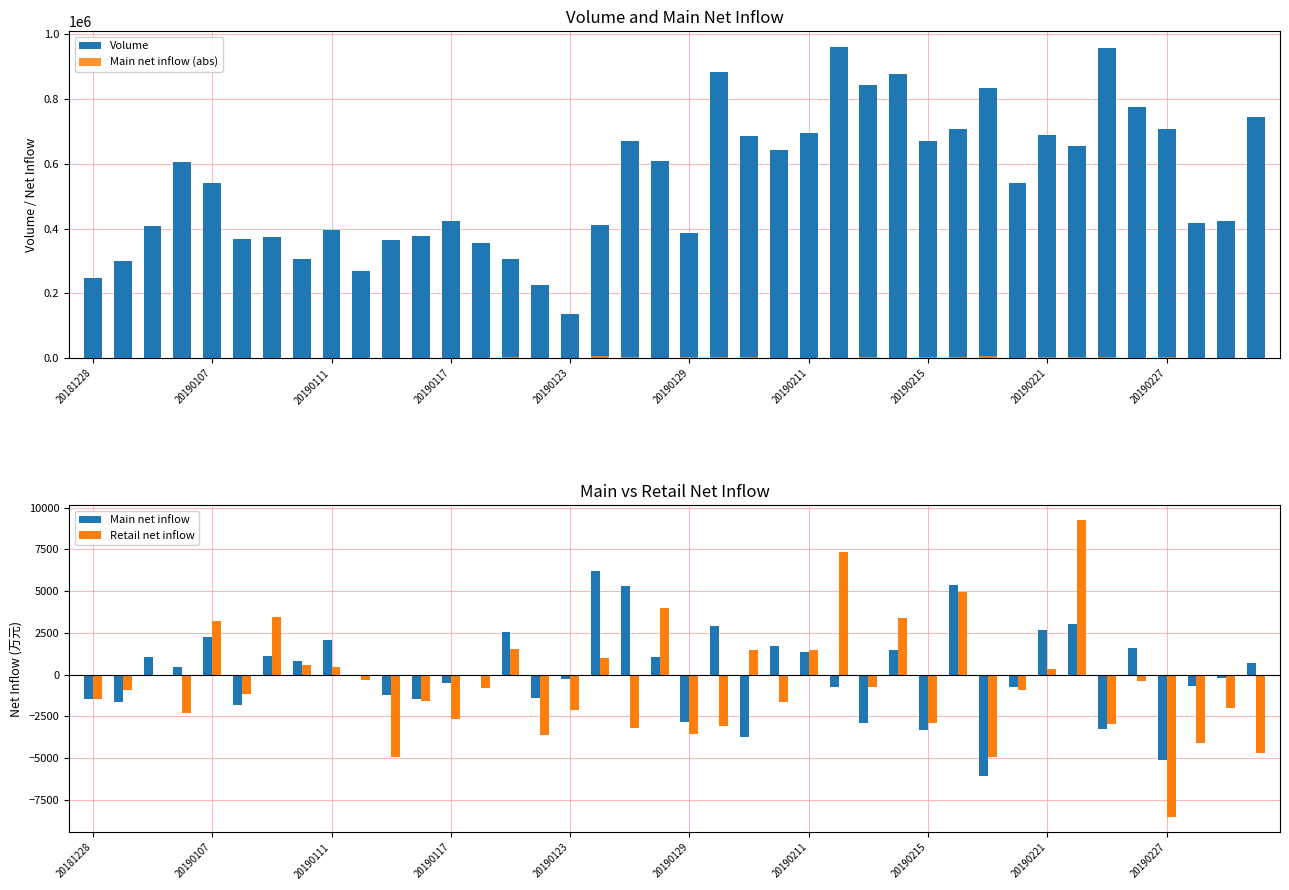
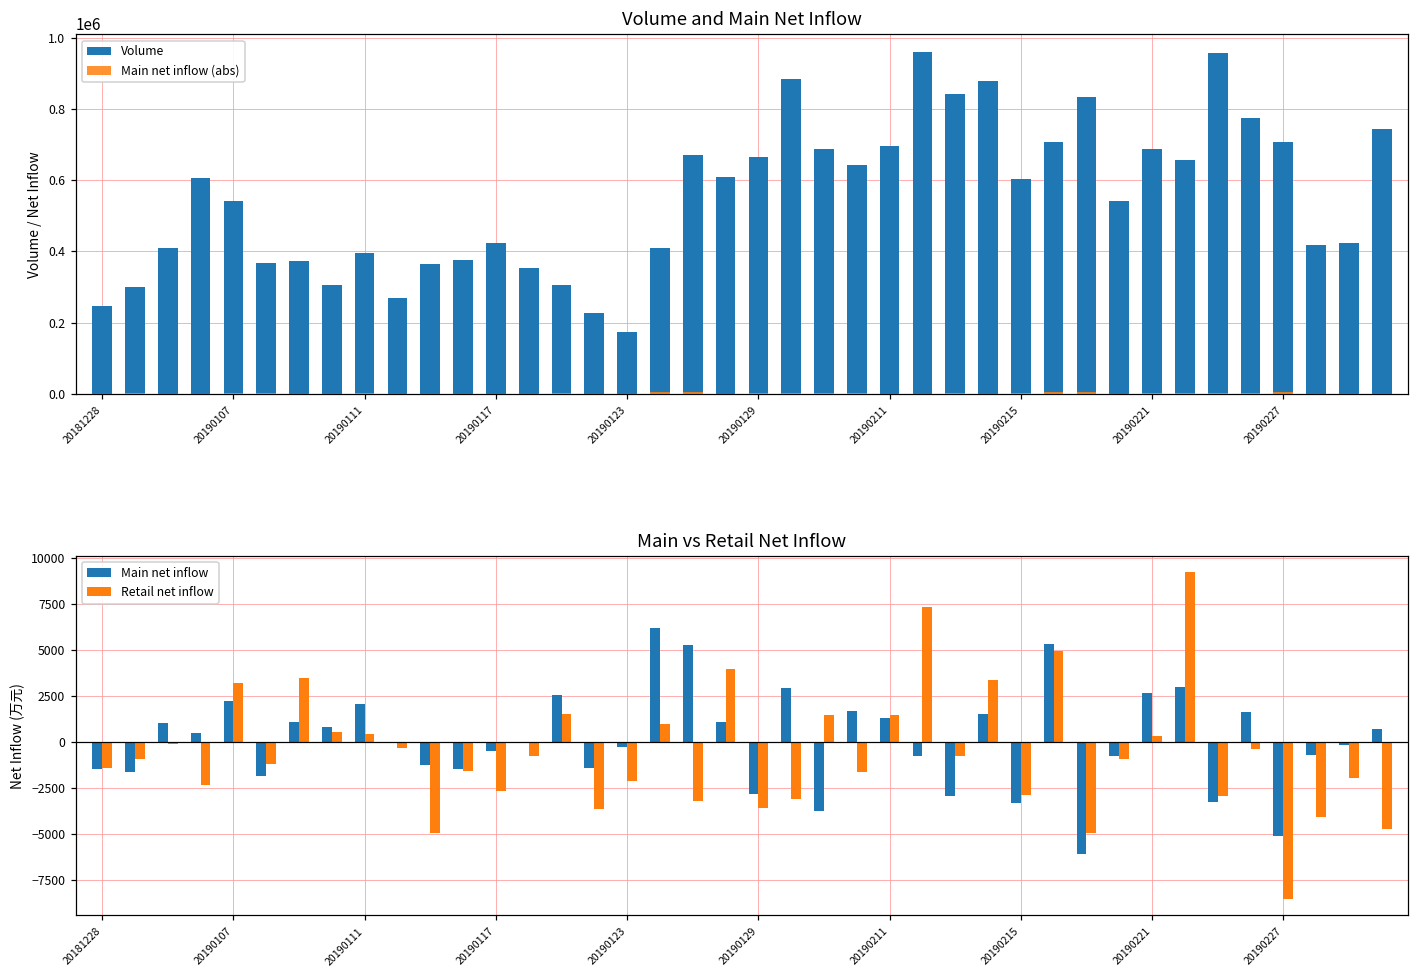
Volume and Main Net Inflow, Volume, 20190123: 140000 -> 170000
Volume and Main Net Inflow, Volume, 20190129: 390000 -> 660000
Volume and Main Net Inflow, Volume, 20190215: 670000 -> 600000
